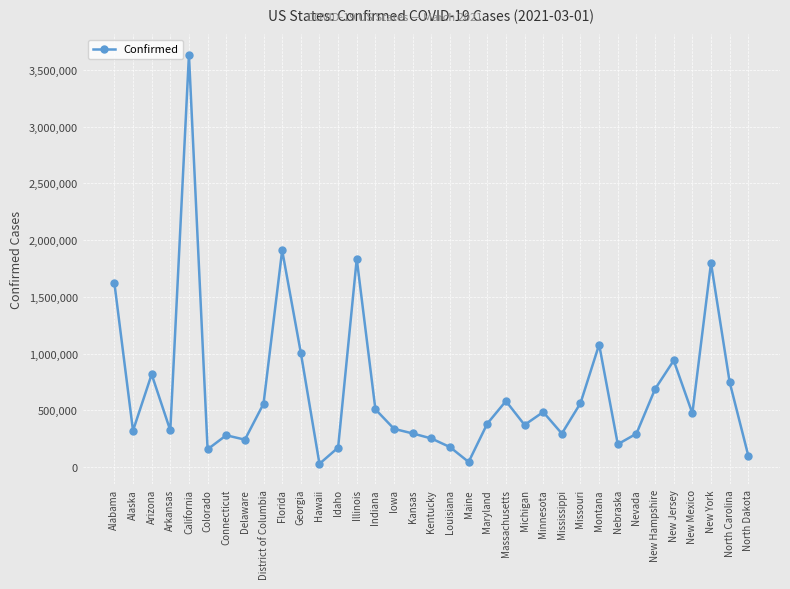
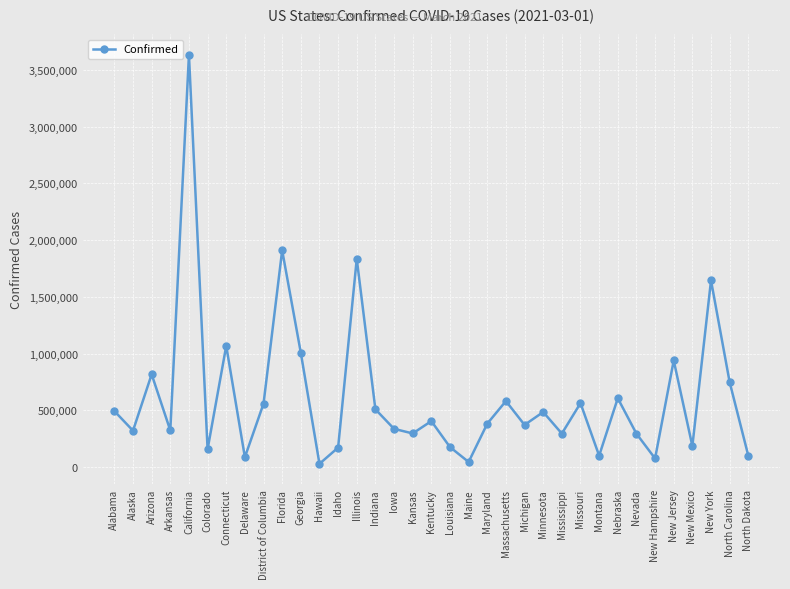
Alabama: 1,620,000 -> 490,000
Connecticut: 280,000 -> 1,070,000
Delaware: 240,000 -> 90,000
Kentucky: 250,000 -> 400,000
Montana: 1,080,000 -> 100,000
Nebraska: 200,000 -> 610,000
New Hampshire: 690,000 -> 80,000
New Mexico: 470,000 -> 190,000
New York: 1,800,000 -> 1,640,000
